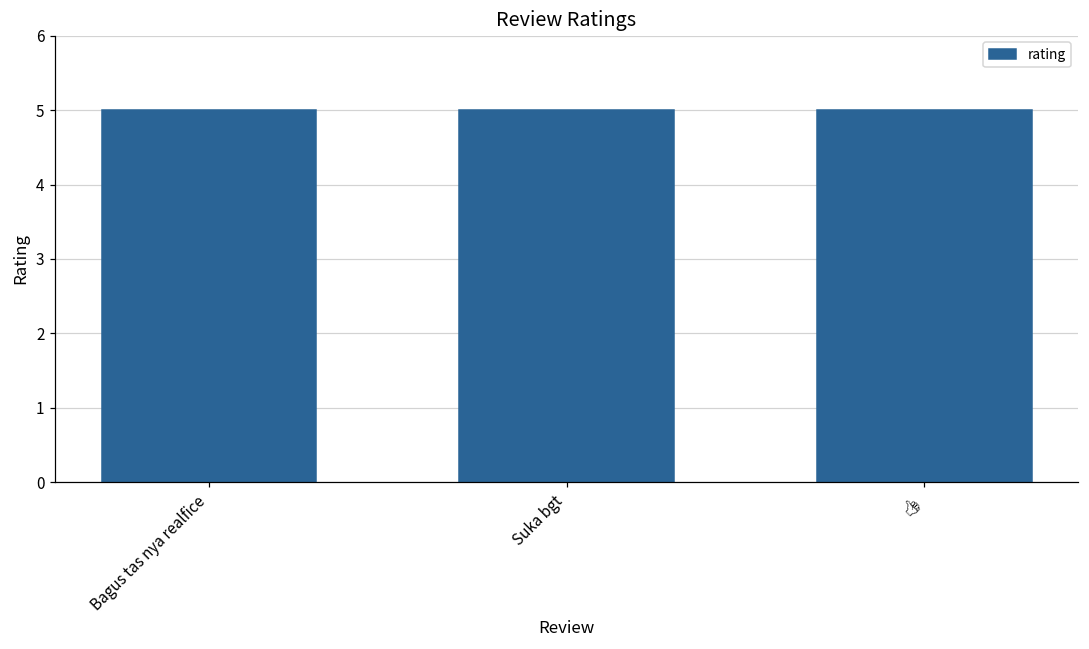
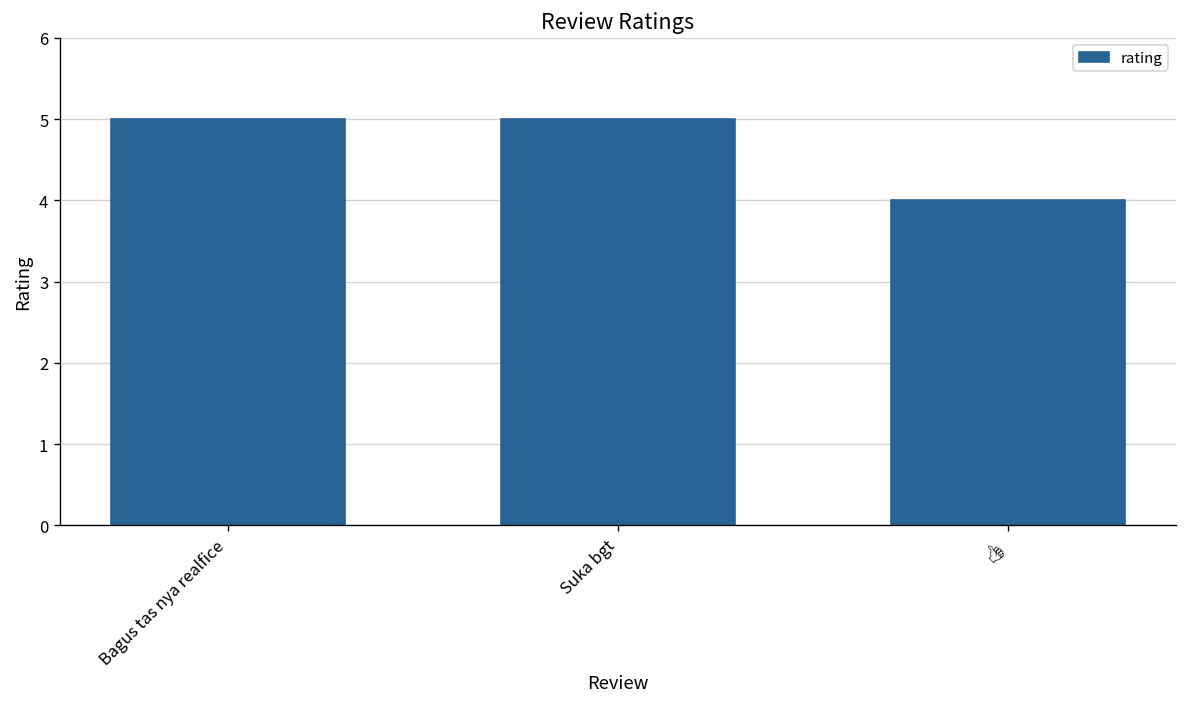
👍: 5 -> 4
